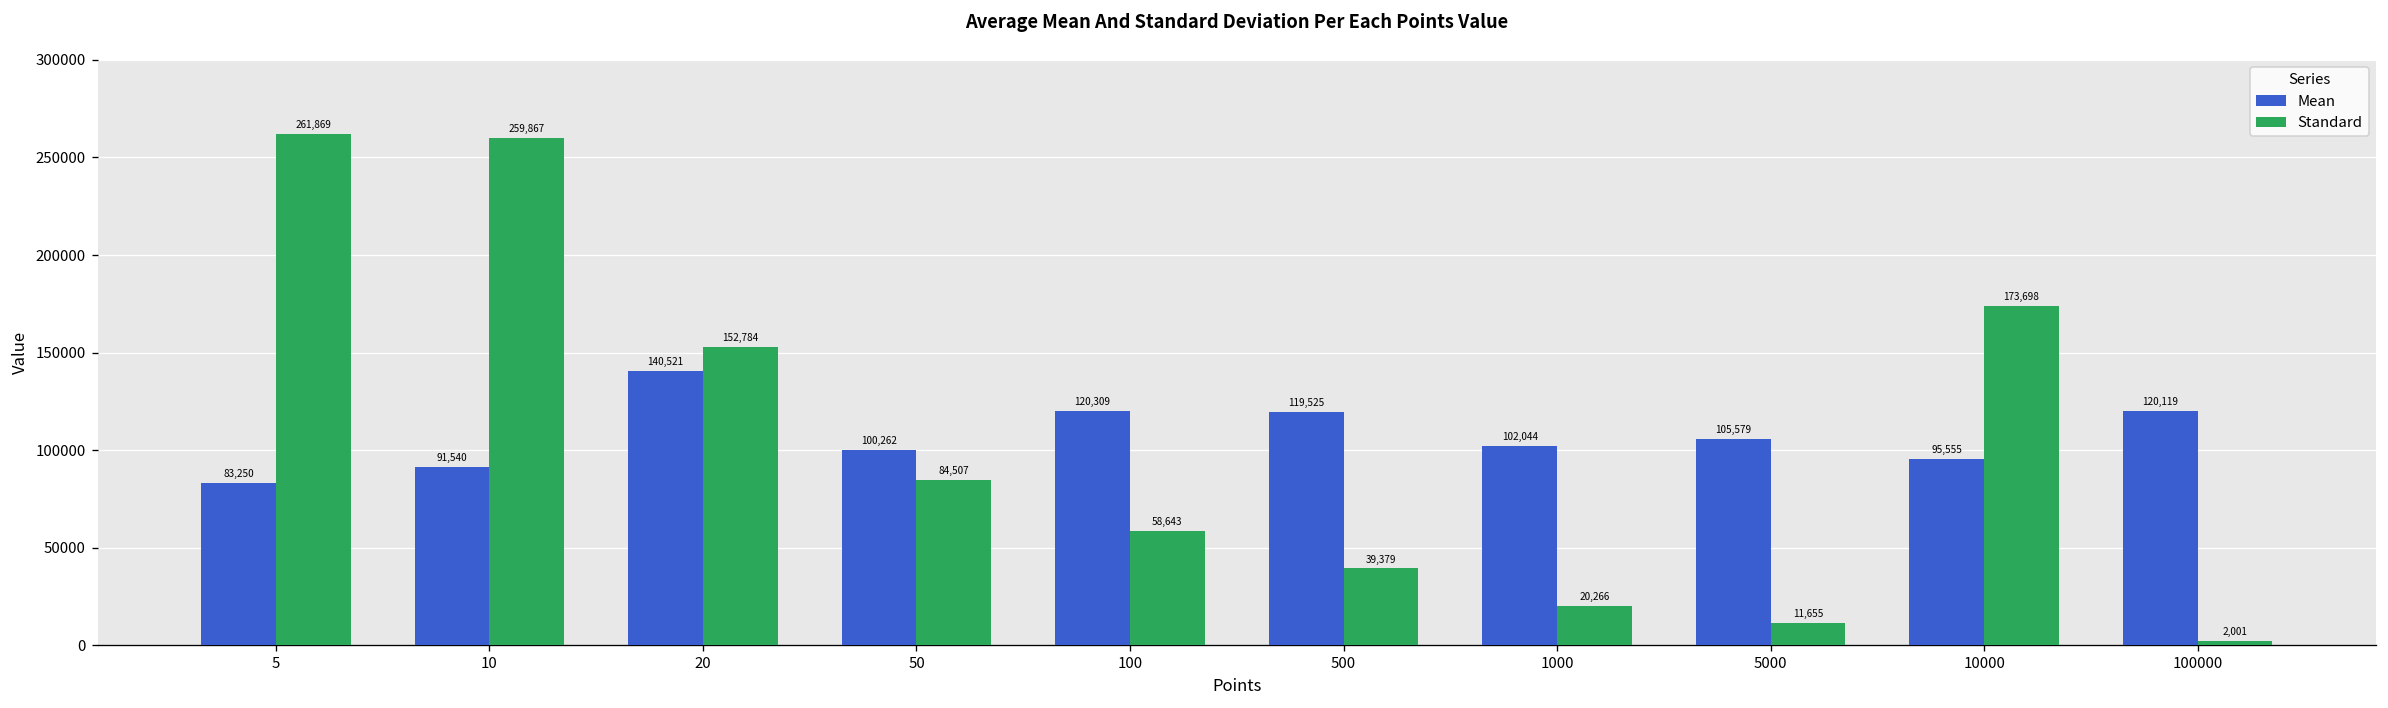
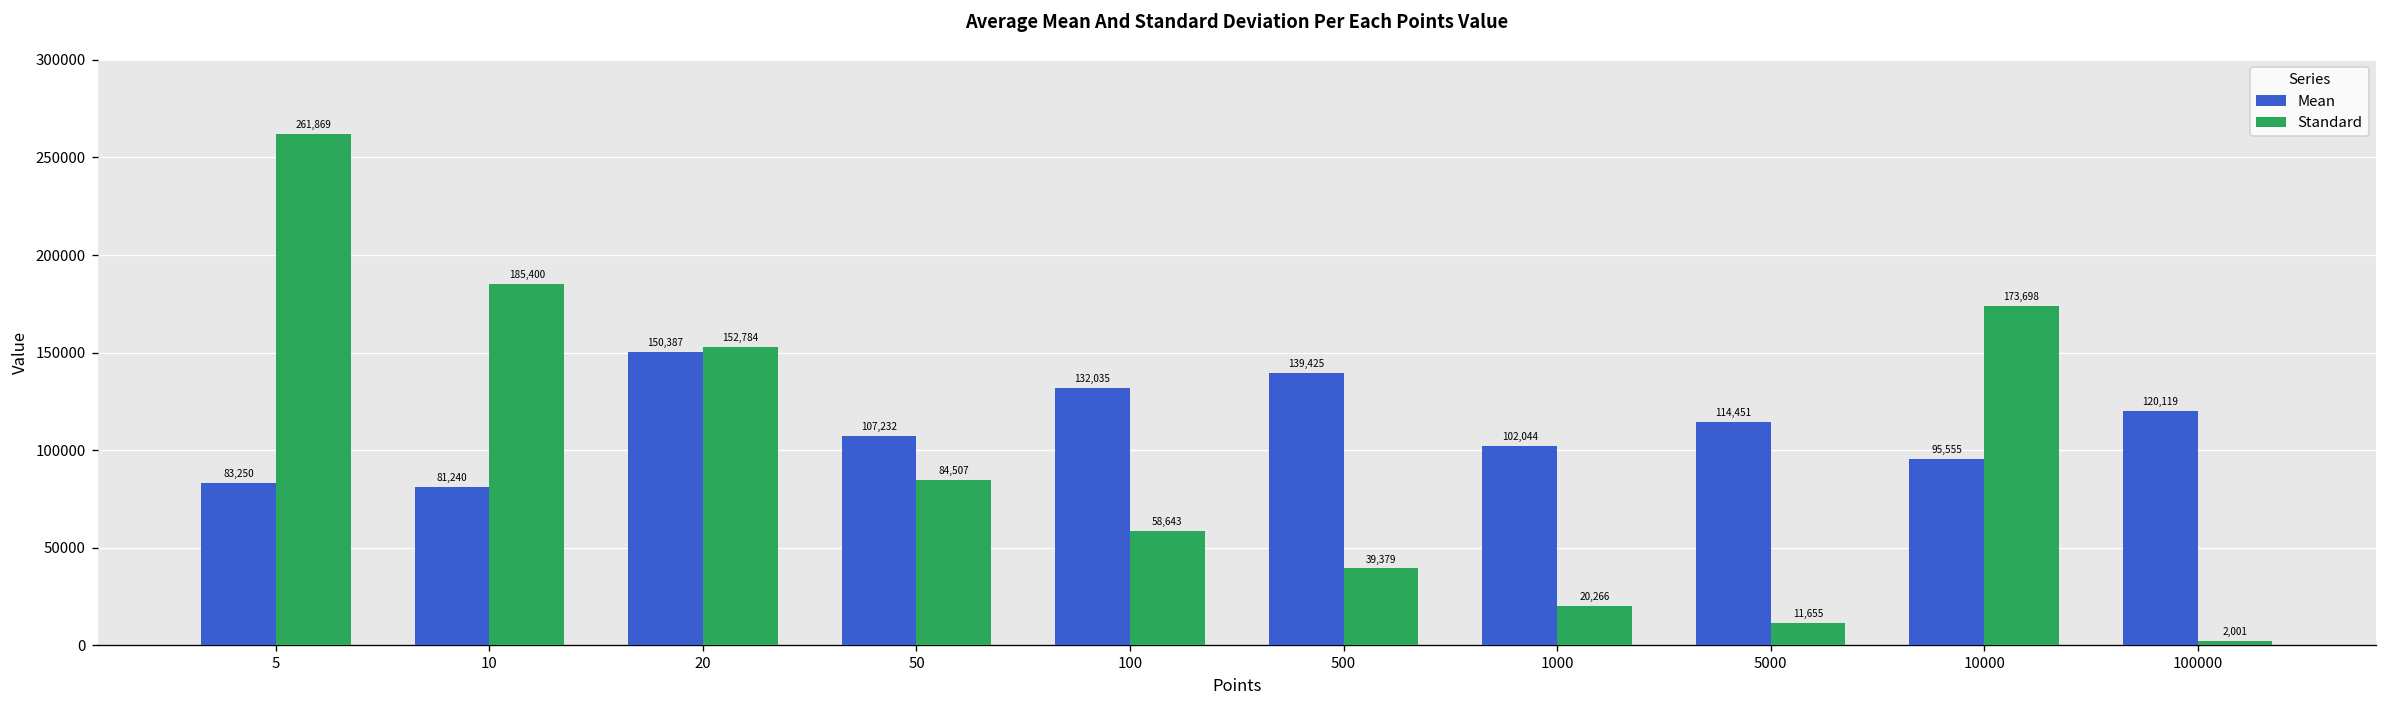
Mean, 10: 91,540 -> 81,240
Standard, 10: 259,867 -> 185,400
Mean, 20: 140,521 -> 150,387
Mean, 50: 100,262 -> 107,232
Mean, 100: 120,309 -> 132,035
Mean, 500: 119,525 -> 139,425
Mean, 5000: 105,579 -> 114,451
